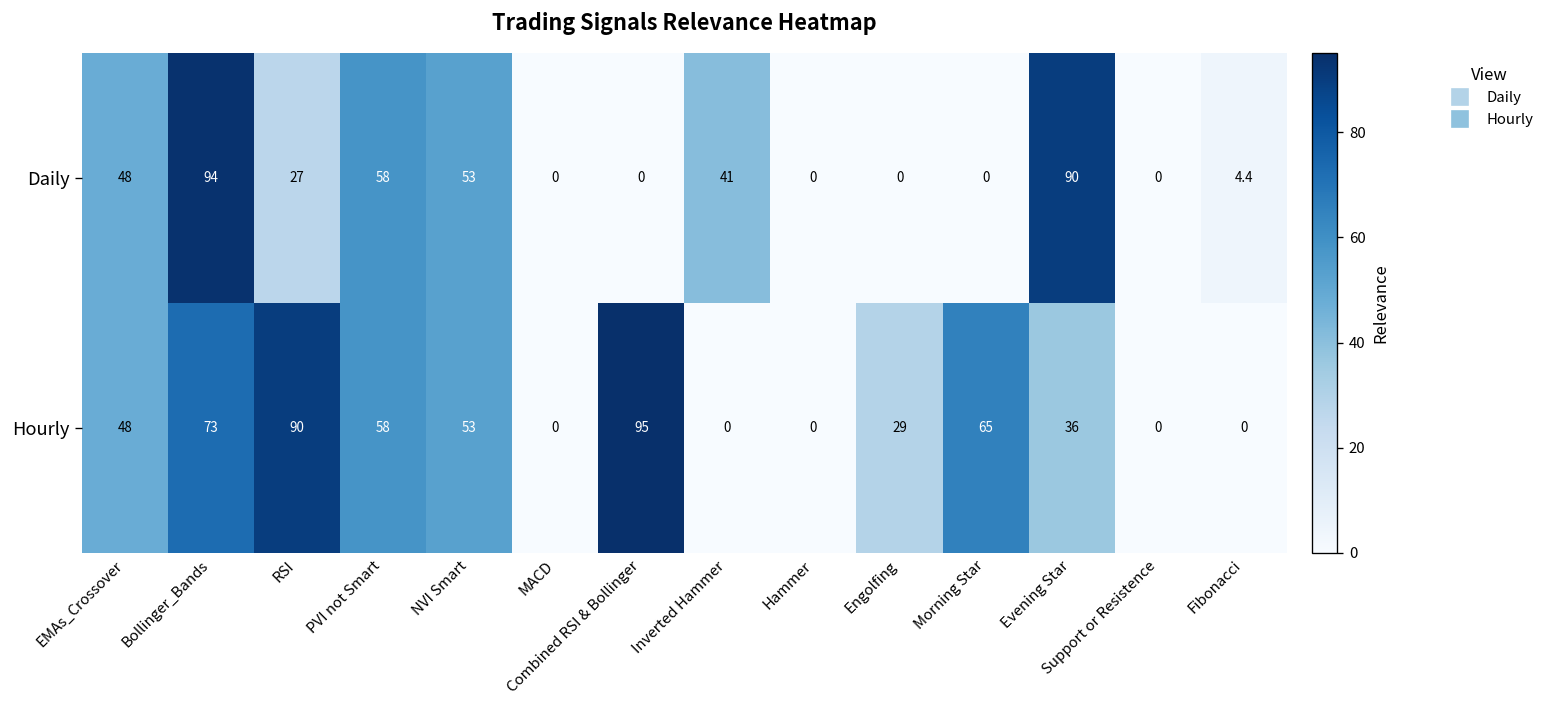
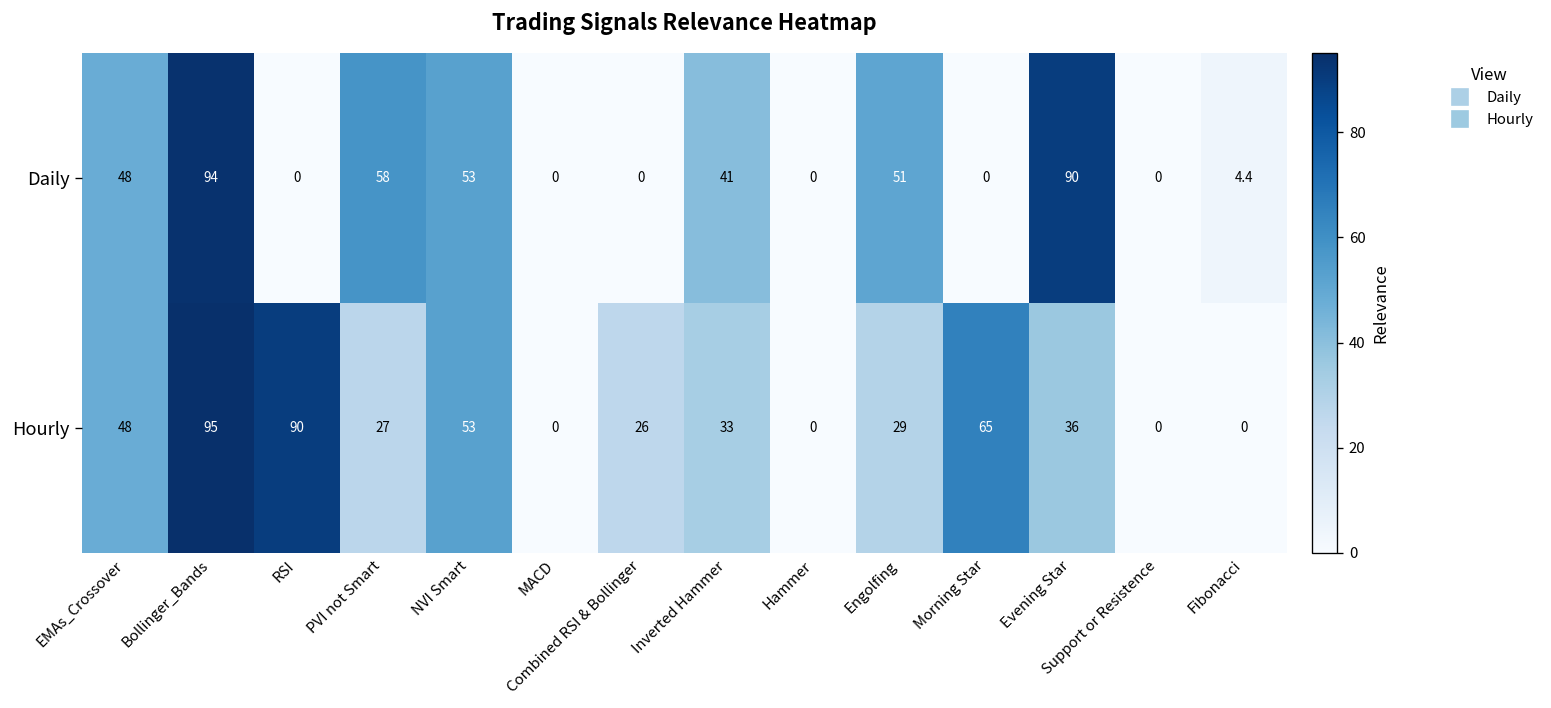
Daily, RSI: 27 -> 0
Daily, Engolfing: 0 -> 51
Hourly, Bollinger_Bands: 73 -> 95
Hourly, PVI not Smart: 58 -> 27
Hourly, Combined RSI & Bollinger: 95 -> 26
Hourly, Inverted Hammer: 0 -> 33
